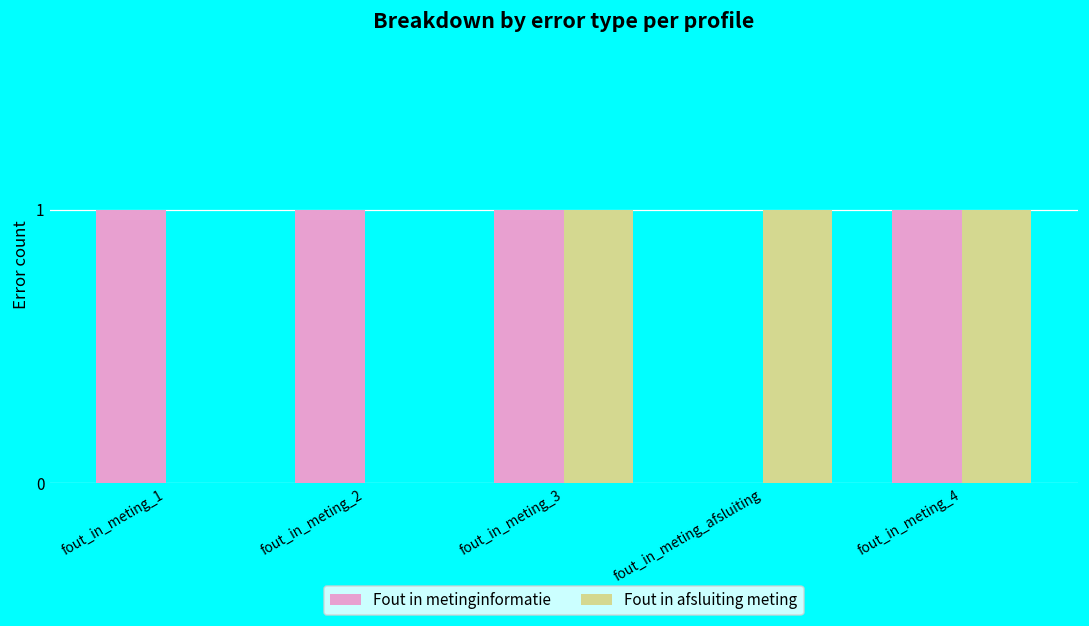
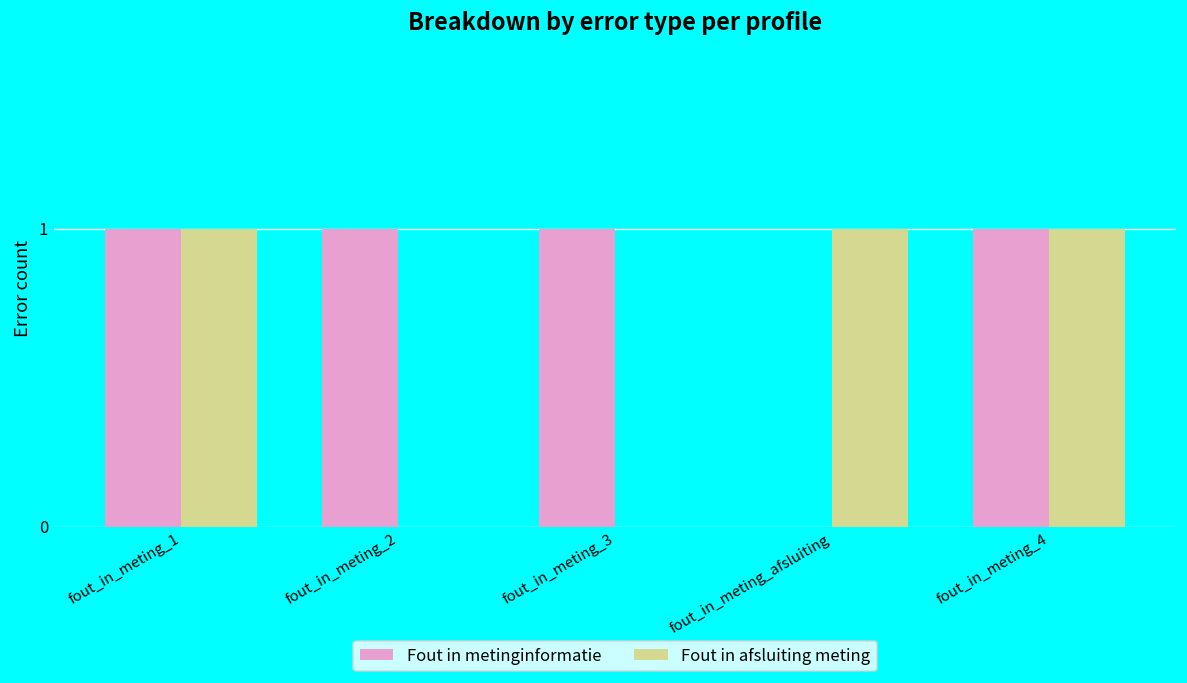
Fout in afsluiting meting, fout_in_meting_1: 0 -> 1
Fout in afsluiting meting, fout_in_meting_3: 1 -> 0
